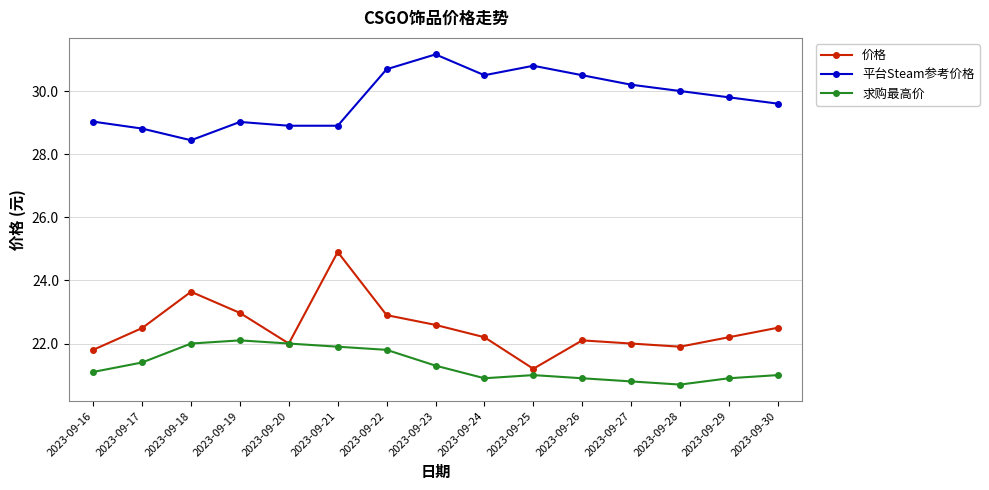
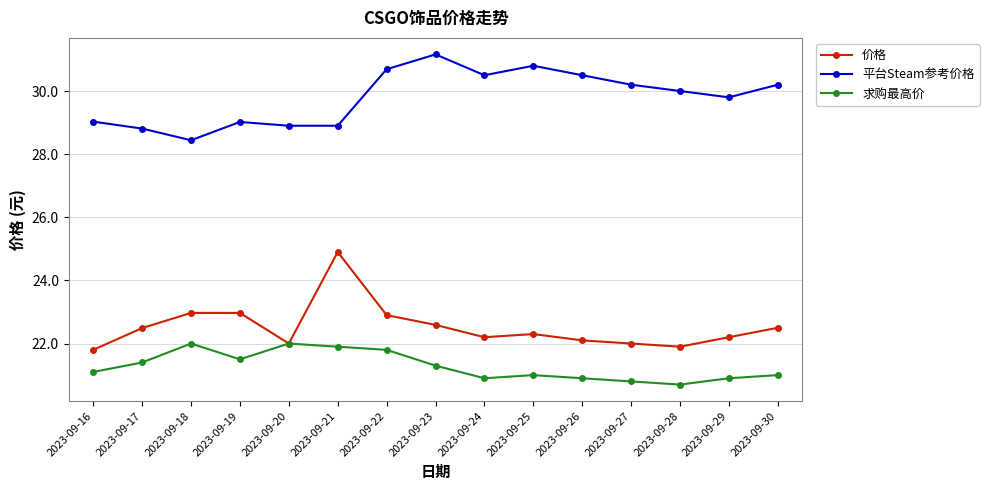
价格, 2023-09-18: 23.6 -> 23.0
求购最高价, 2023-09-19: 22.1 -> 21.5
价格, 2023-09-25: 21.2 -> 22.3
平台Steam参考价格, 2023-09-30: 29.6 -> 30.2
